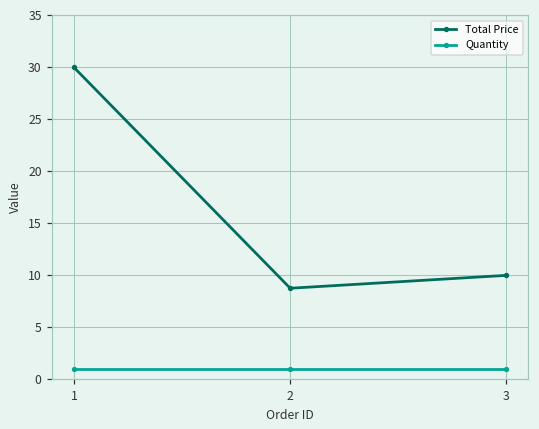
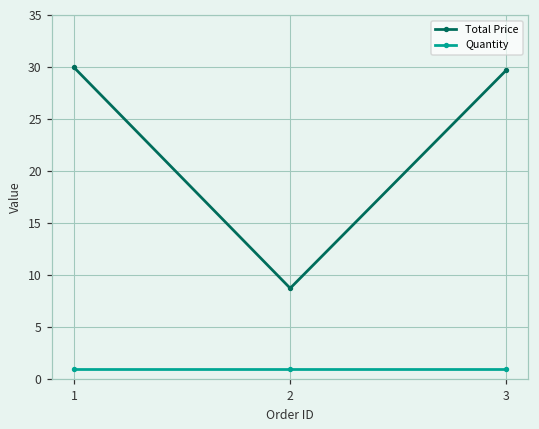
Total Price, 3: 10 -> 30
